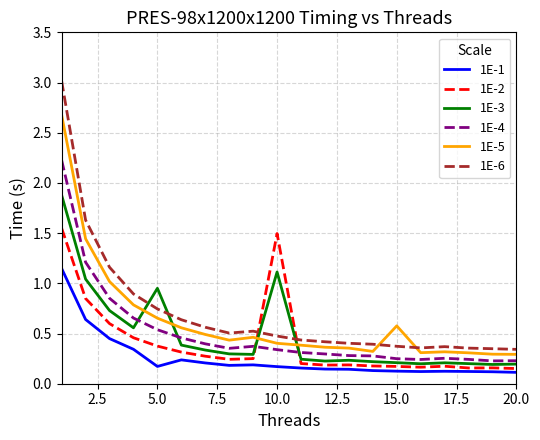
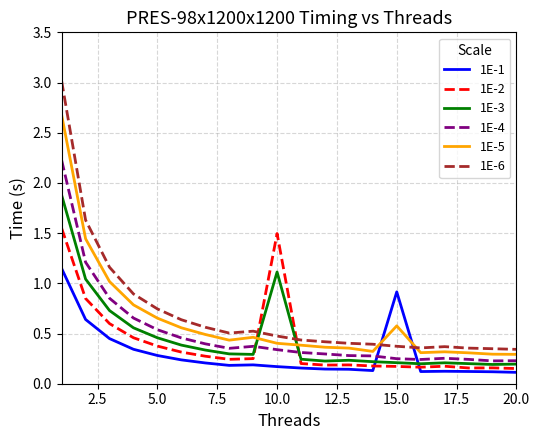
1E-1, 5.0: 0.17 -> 0.28
1E-3, 5.0: 0.95 -> 0.46
1E-1, 15.0: 0.13 -> 0.91
